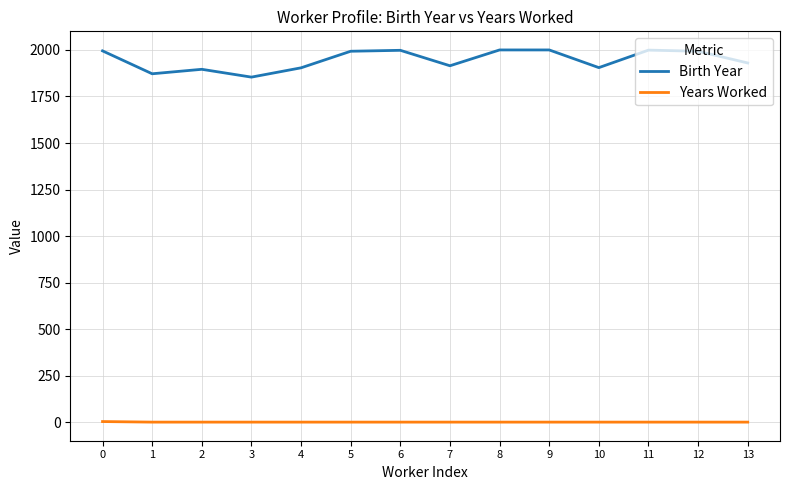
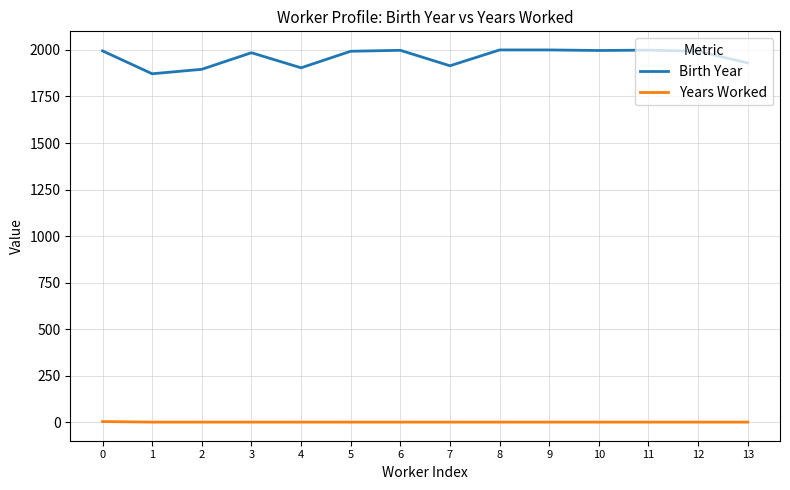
Birth Year, 3: 1850 -> 1990
Birth Year, 10: 1910 -> 2000
